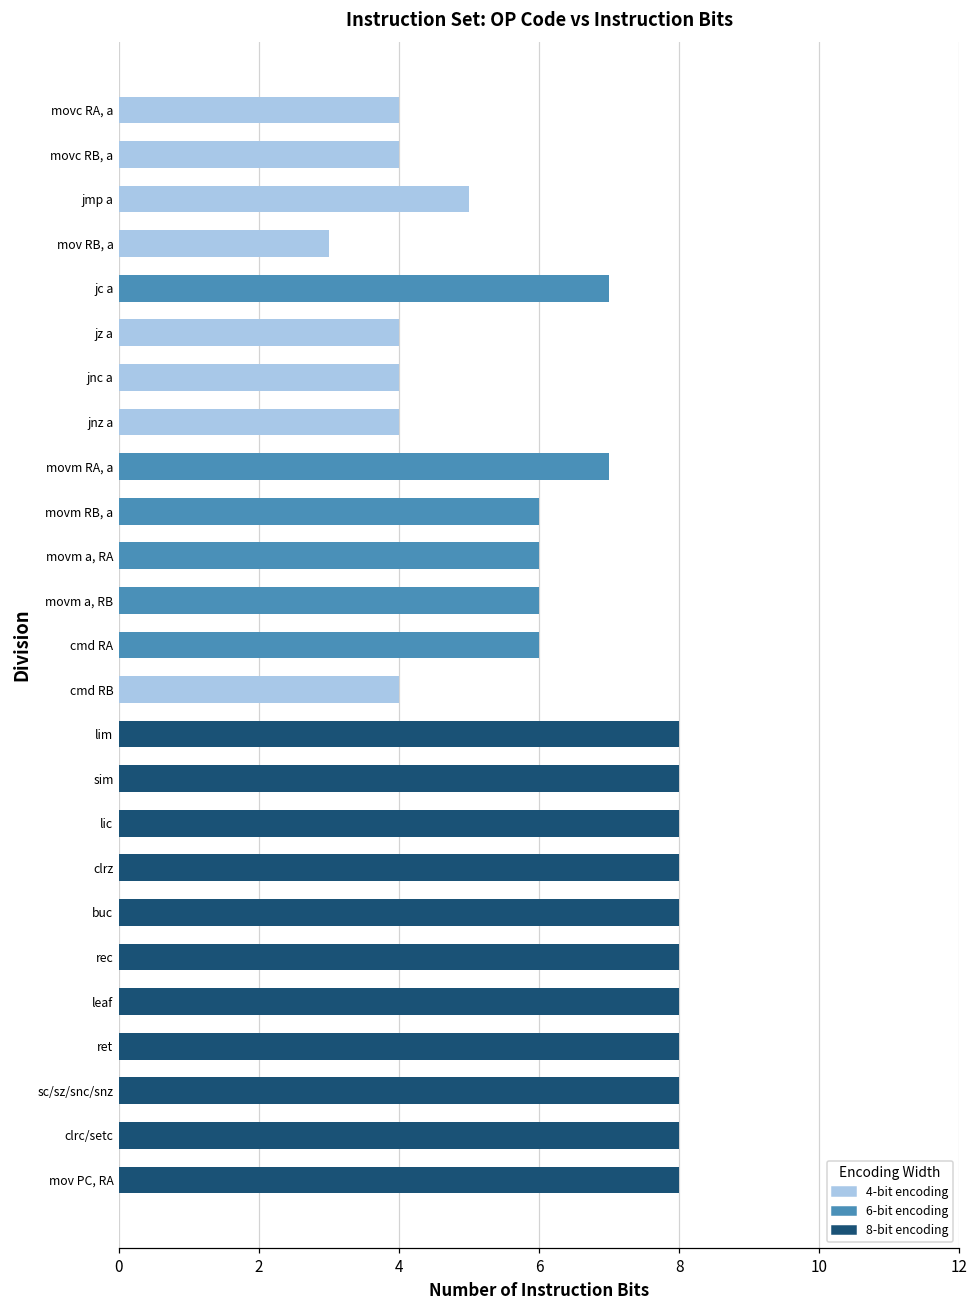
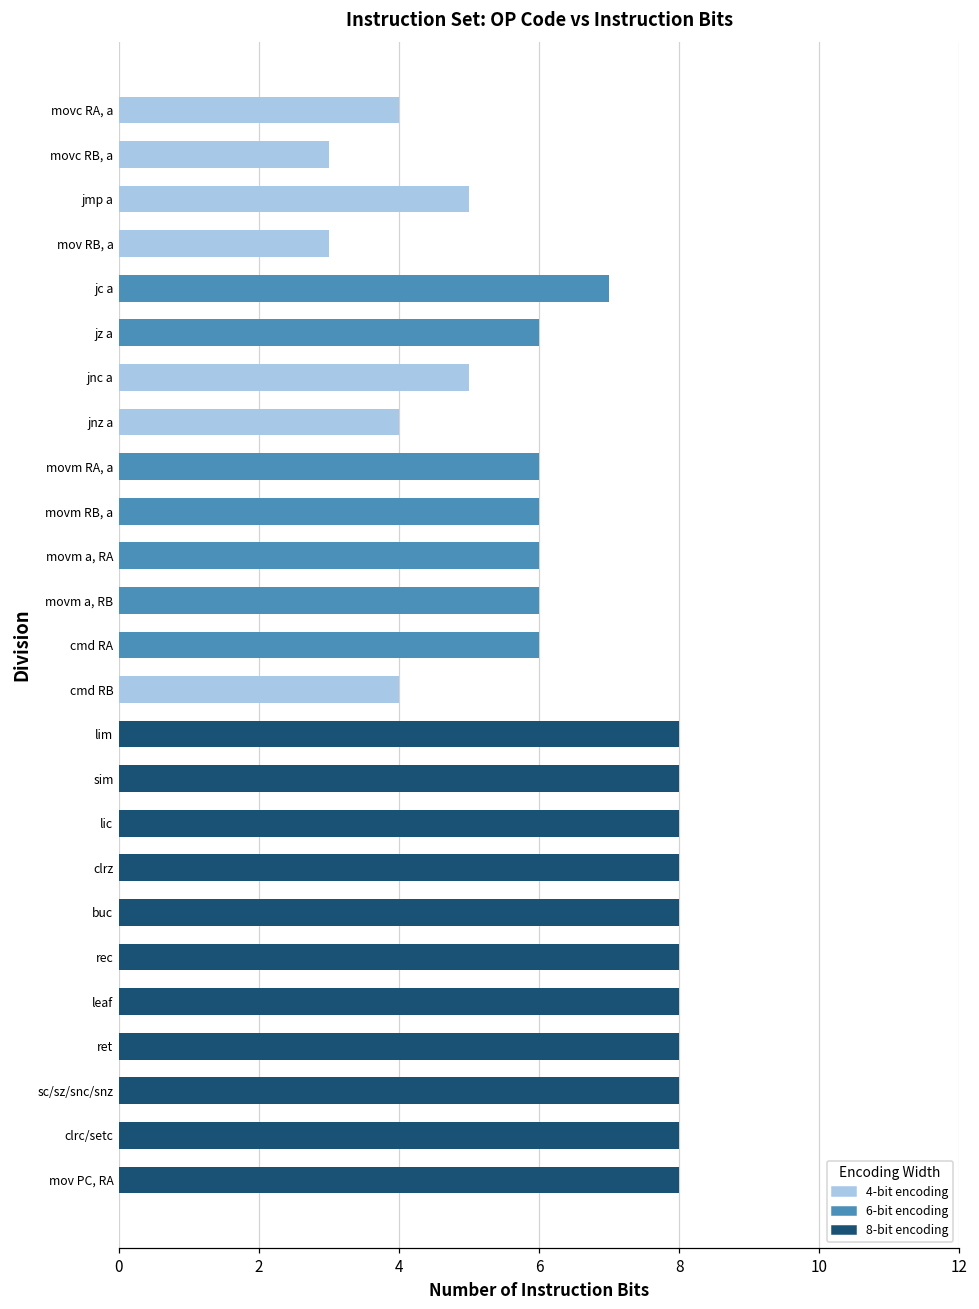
movc RB, a: 4 -> 3
jz a: 4 -> 6
jnc a: 4 -> 5
movm RA, a: 7 -> 6
